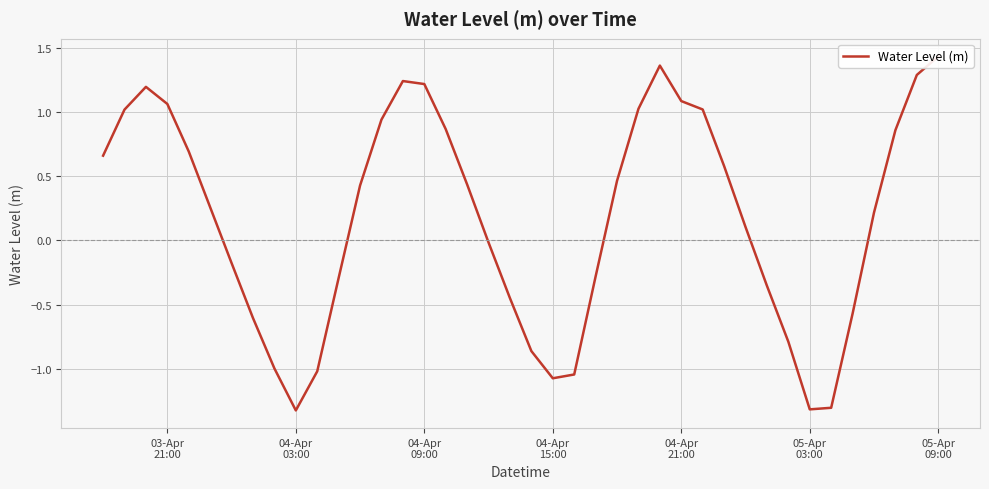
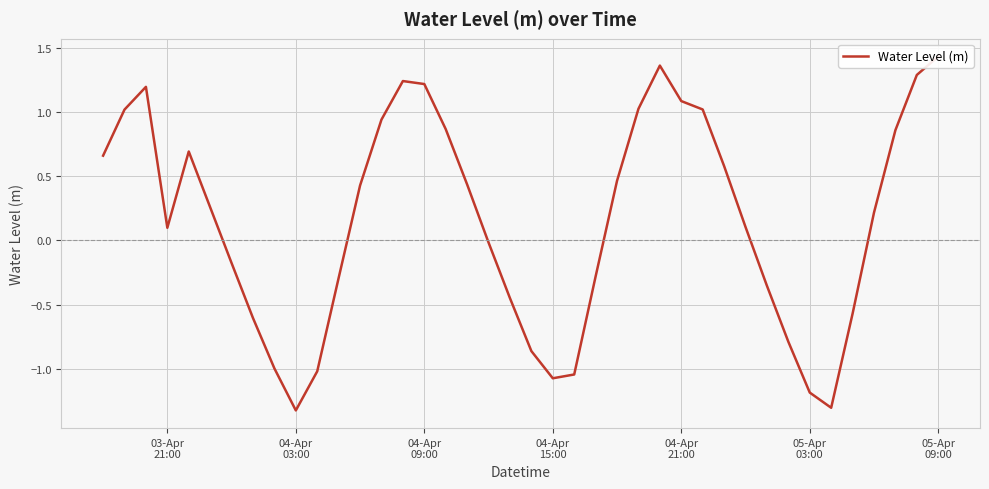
03-Apr 21:00: 1.06 -> 0.10
05-Apr 03:00: -1.32 -> -1.19
